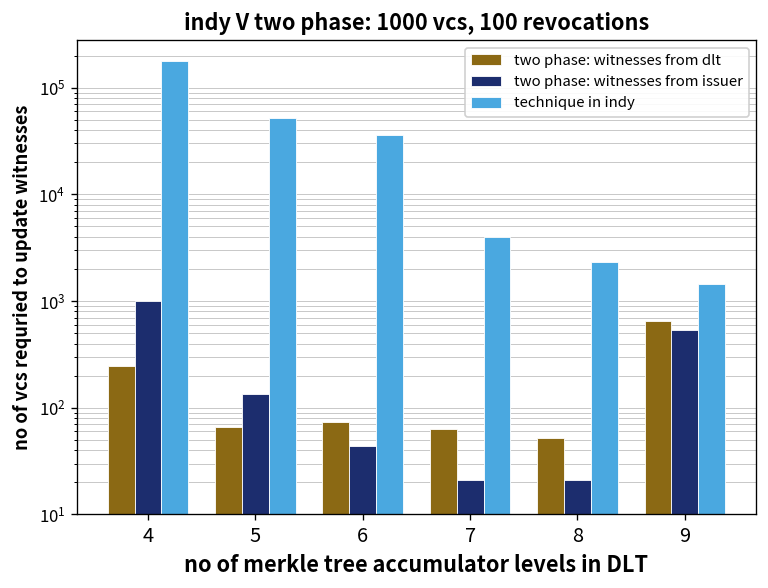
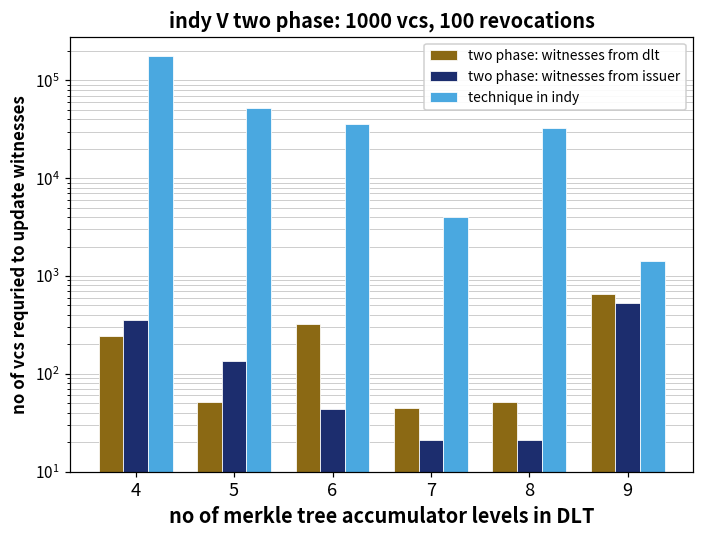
two phase: witnesses from issuer, 4: 1000 -> 350
two phase: witnesses from dlt, 5: 70 -> 50
two phase: witnesses from dlt, 6: 70 -> 320
two phase: witnesses from dlt, 7: 60 -> 50
technique in indy, 8: 2300 -> 33000
